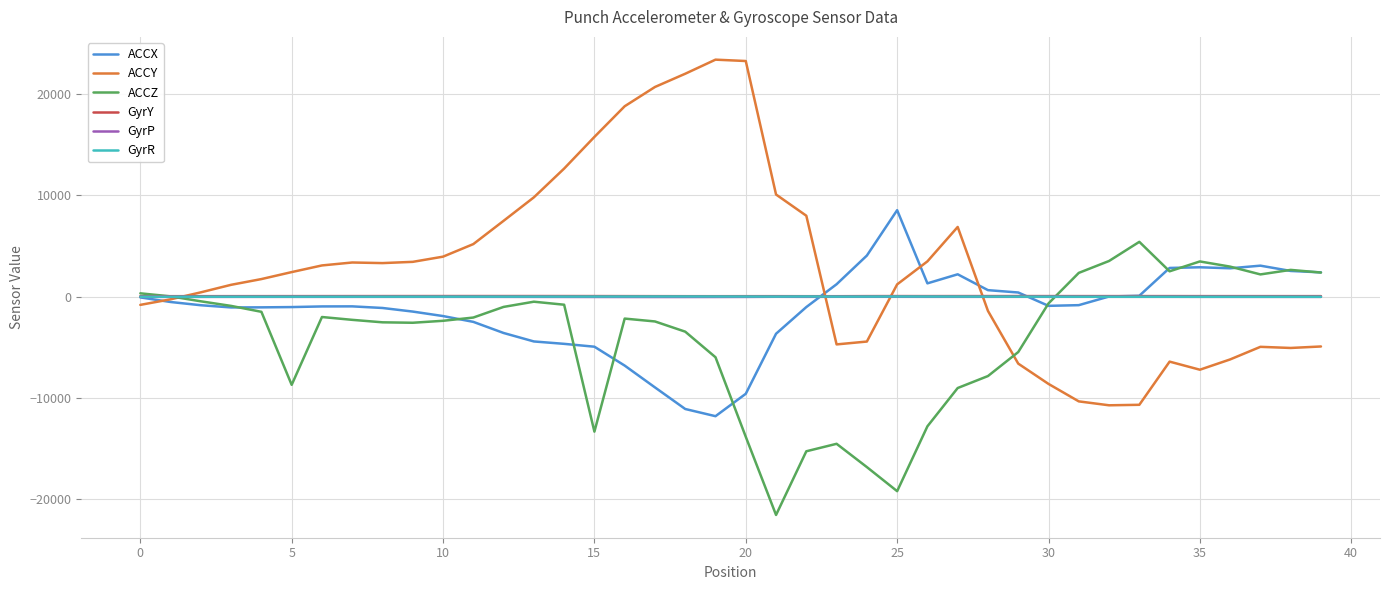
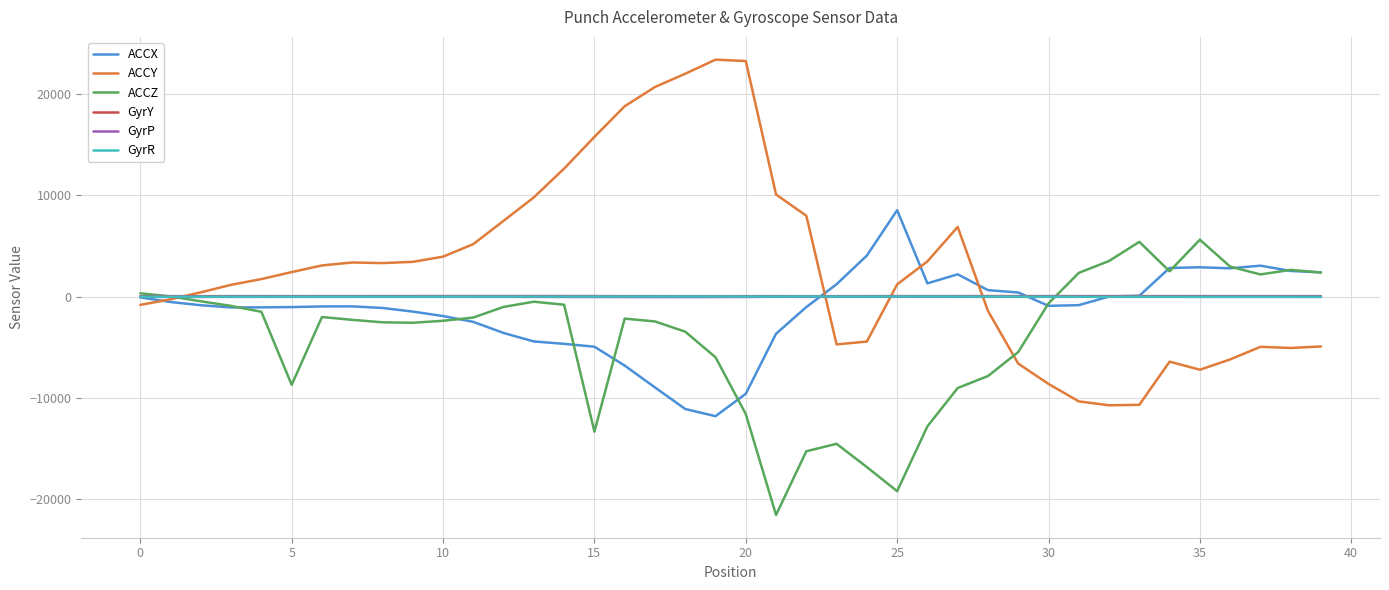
ACCZ, 20: -13800 -> -11600
ACCZ, 35: 3500 -> 5600
